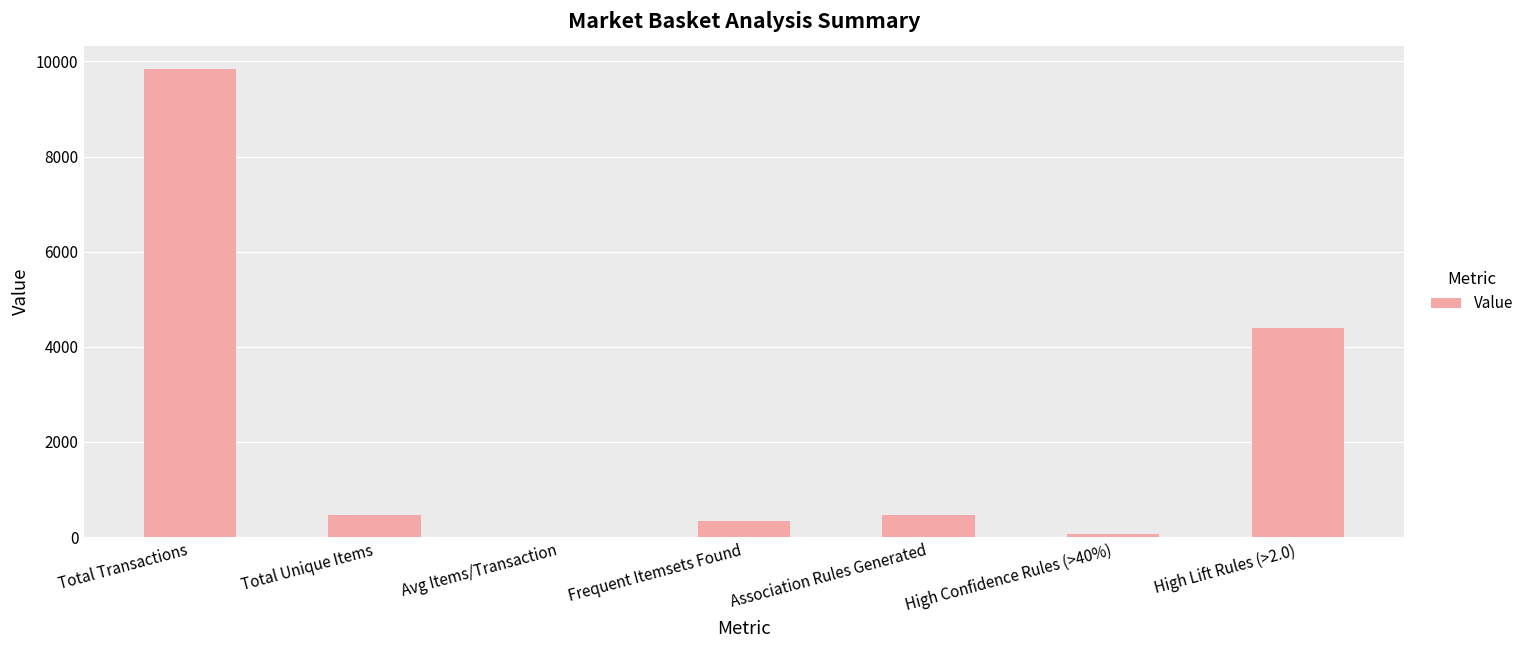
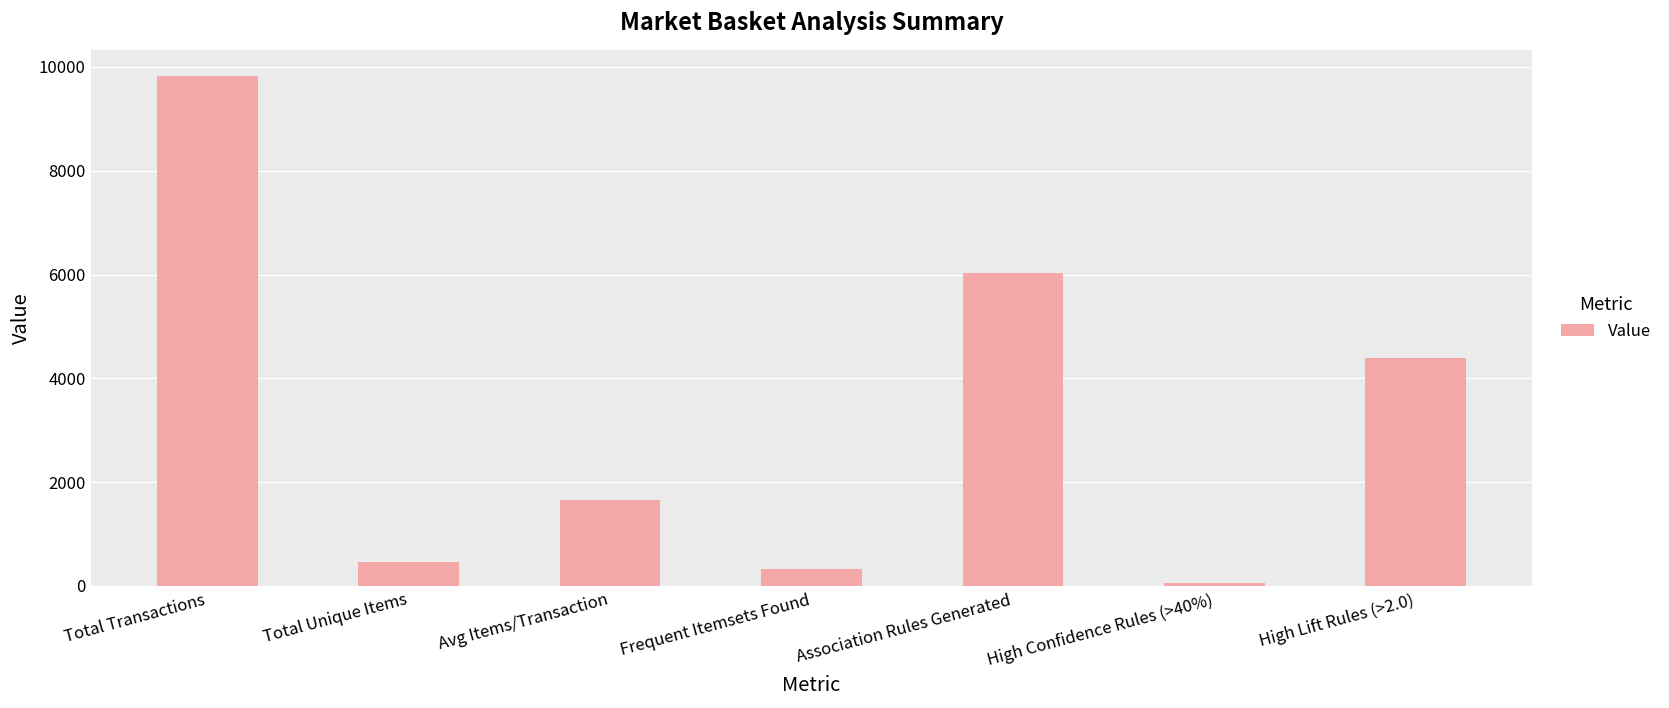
Avg Items/Transaction: 0 -> 1700
Association Rules Generated: 500 -> 6000
